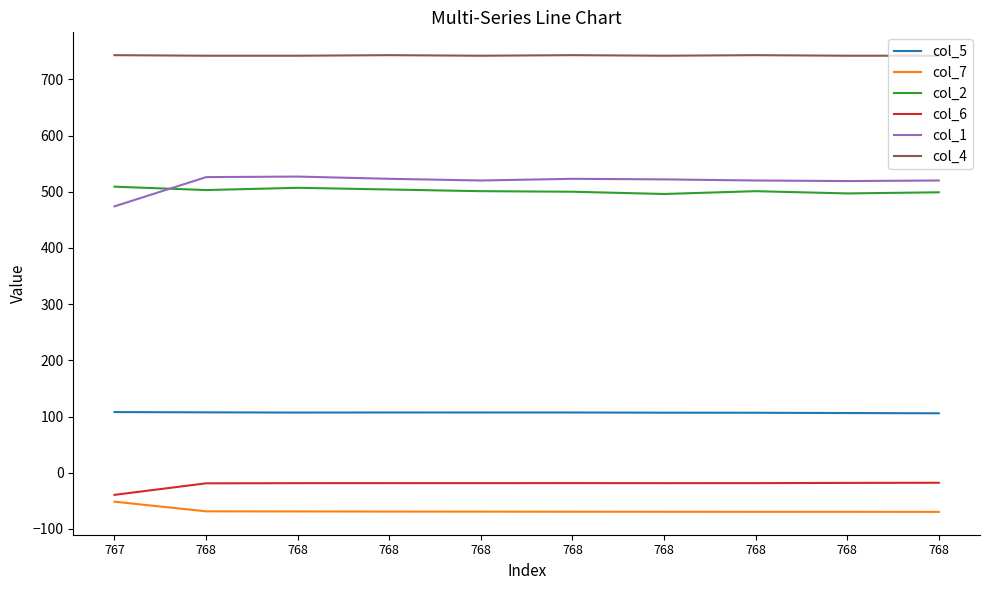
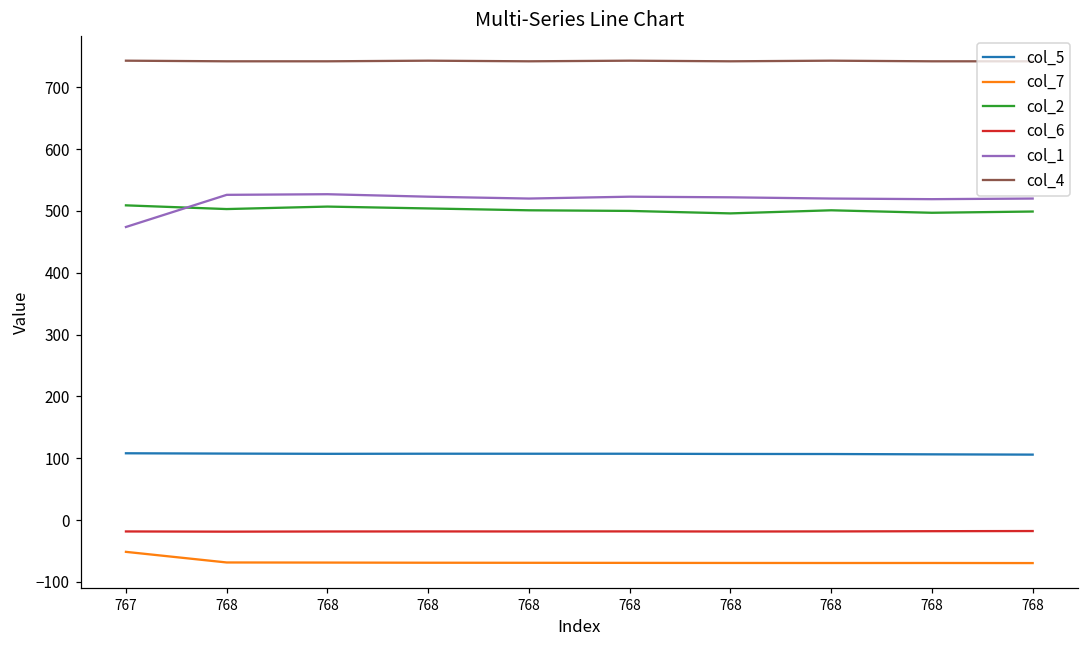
col_6, 767: -40 -> -20
